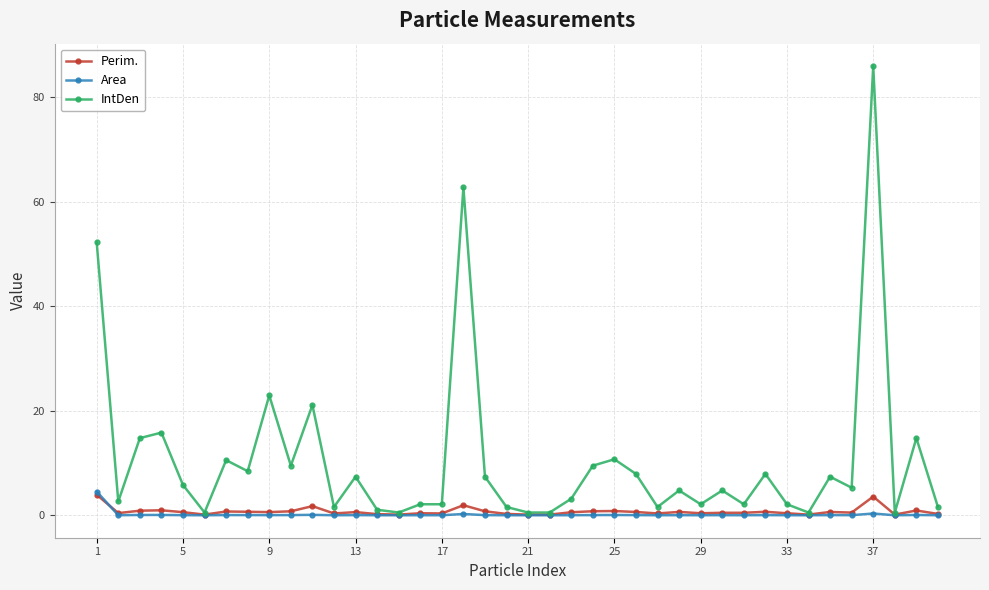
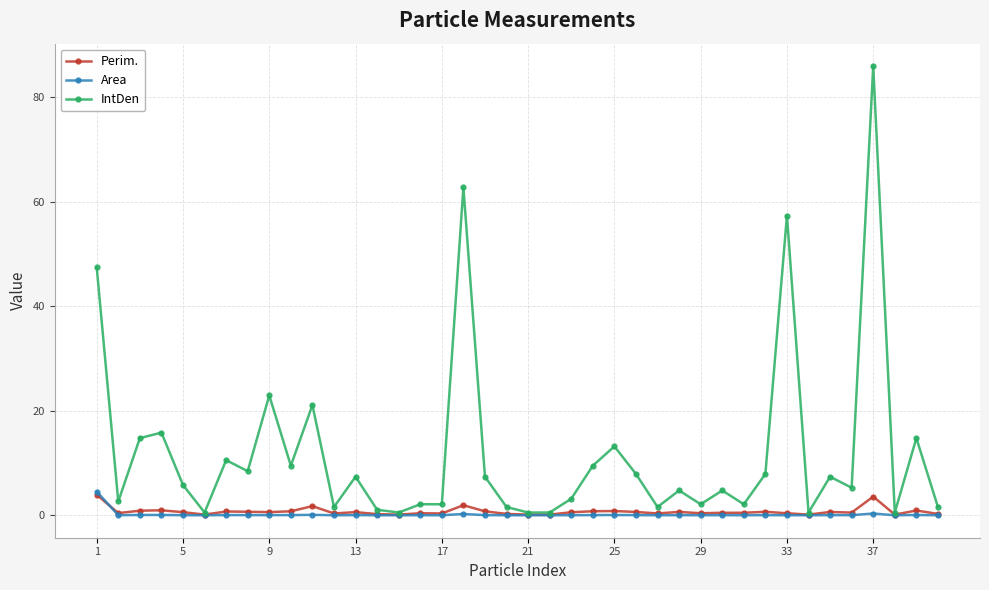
IntDen, 1: 52 -> 47
IntDen, 25: 11 -> 13
IntDen, 33: 2 -> 57
